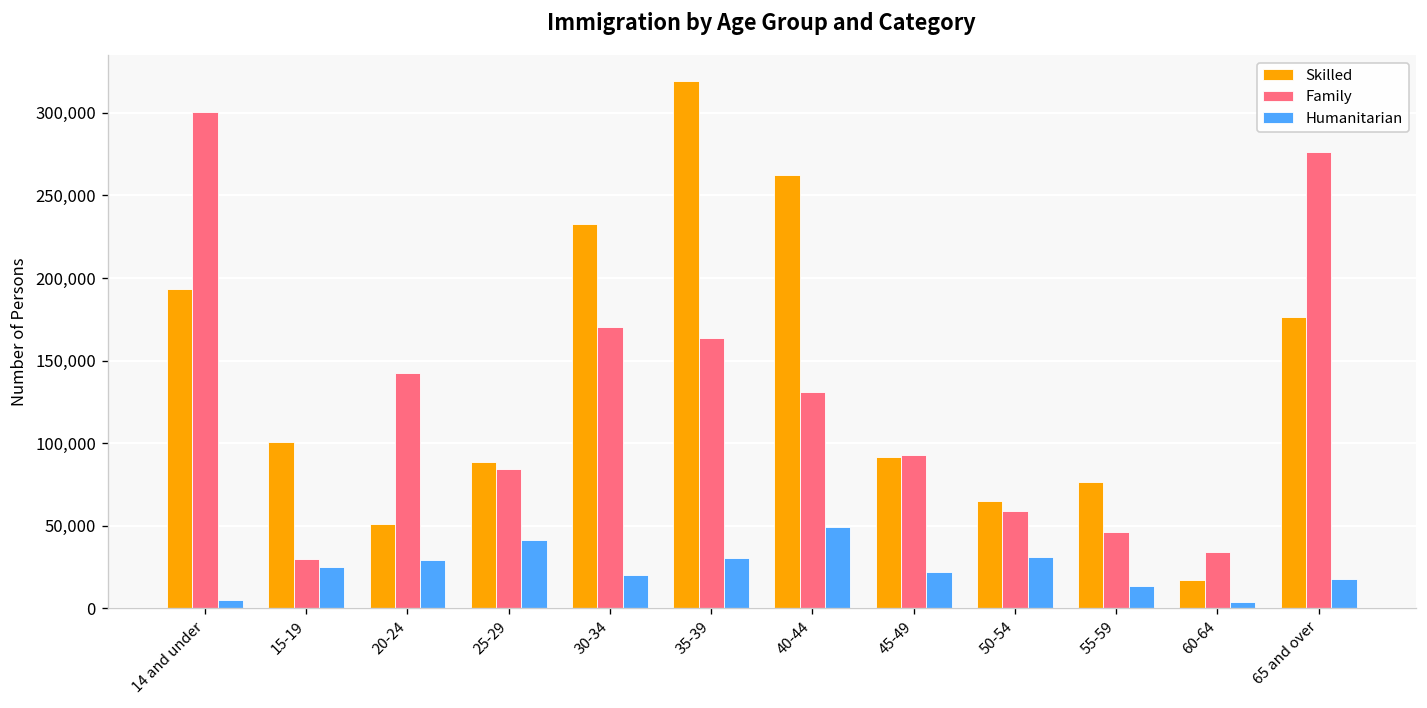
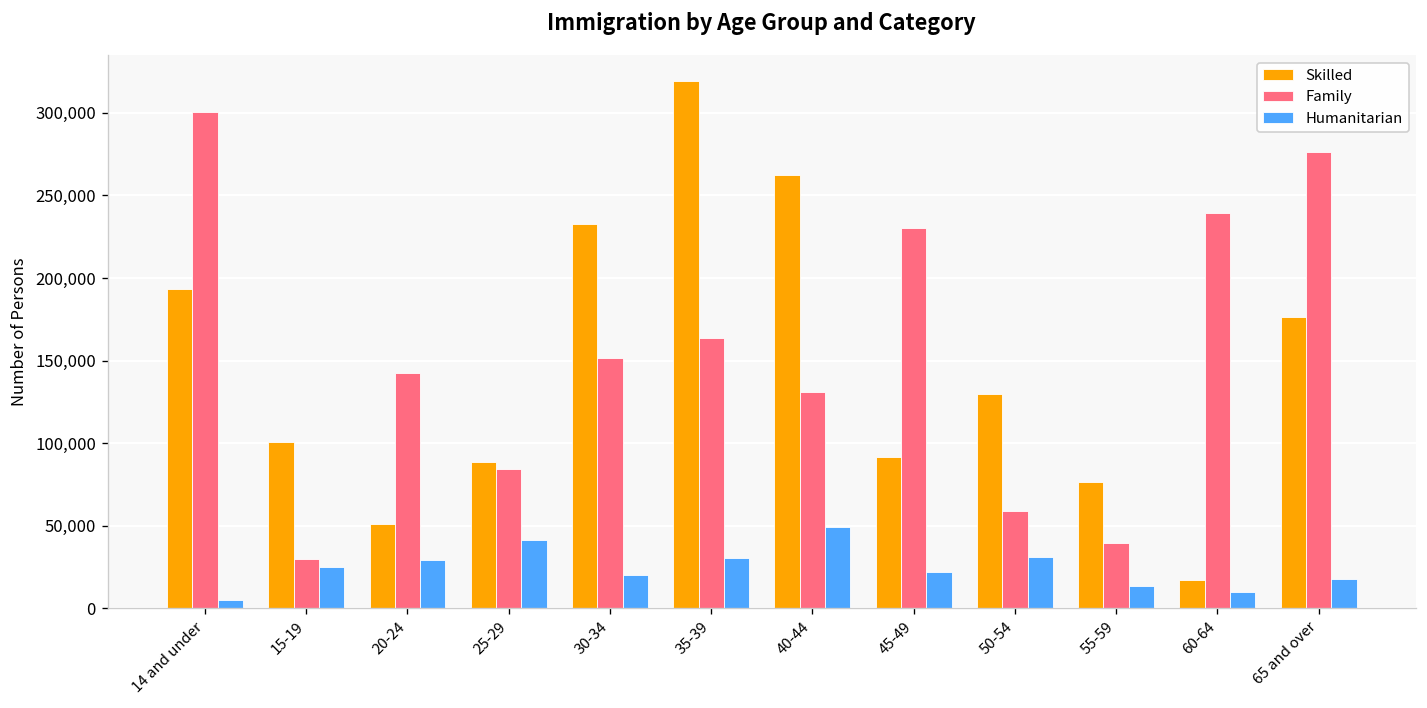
Family, 30-34: 171,000 -> 151,000
Family, 45-49: 93,000 -> 231,000
Skilled, 50-54: 65,000 -> 130,000
Family, 55-59: 46,000 -> 39,000
Family, 60-64: 34,000 -> 239,000
Humanitarian, 60-64: 4,000 -> 10,000
